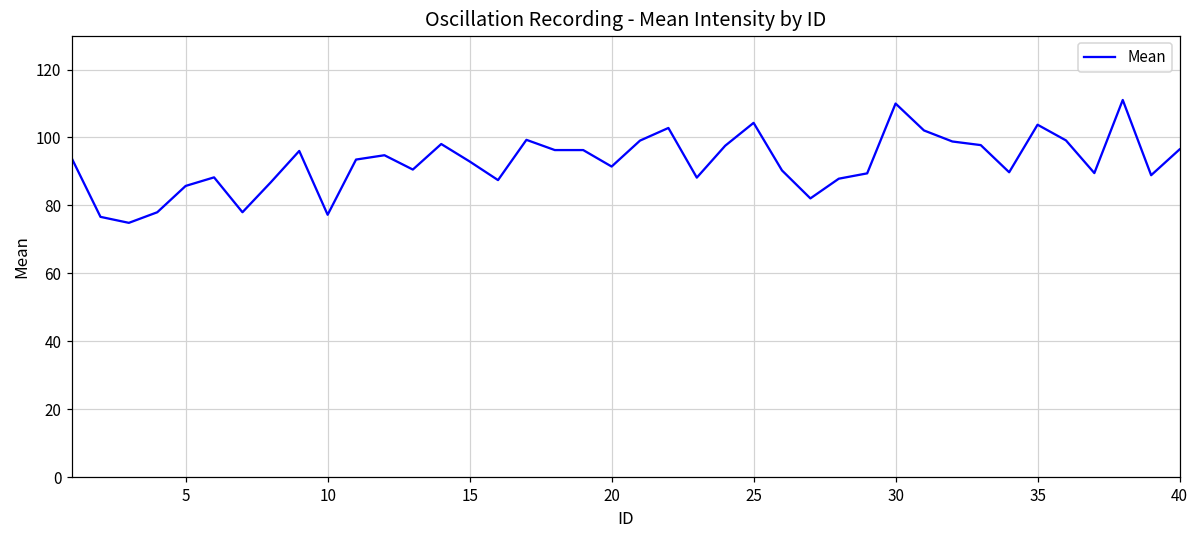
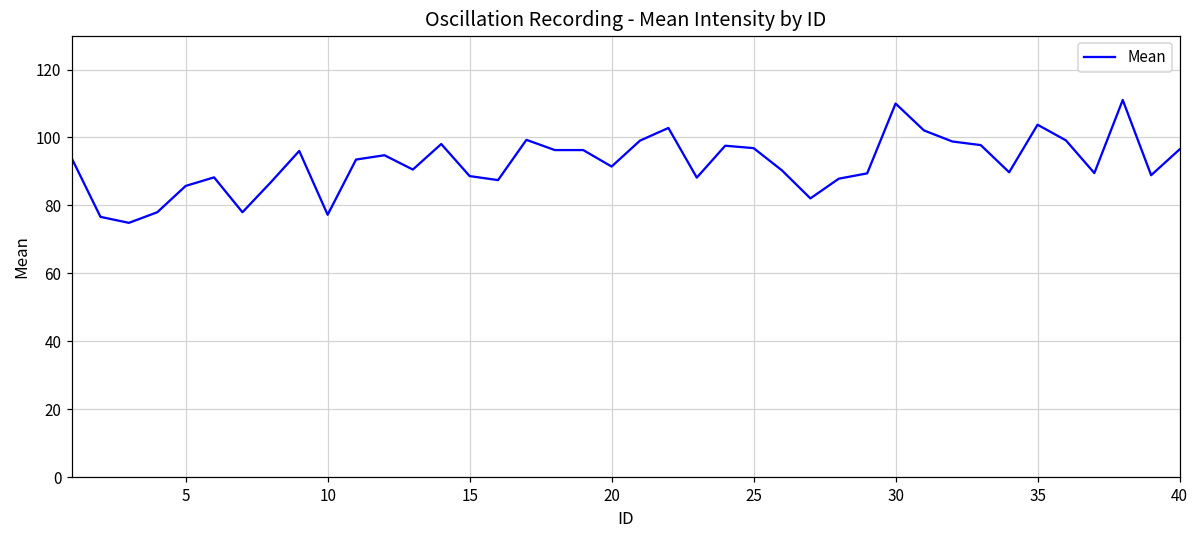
15: 93 -> 89
25: 104 -> 97
